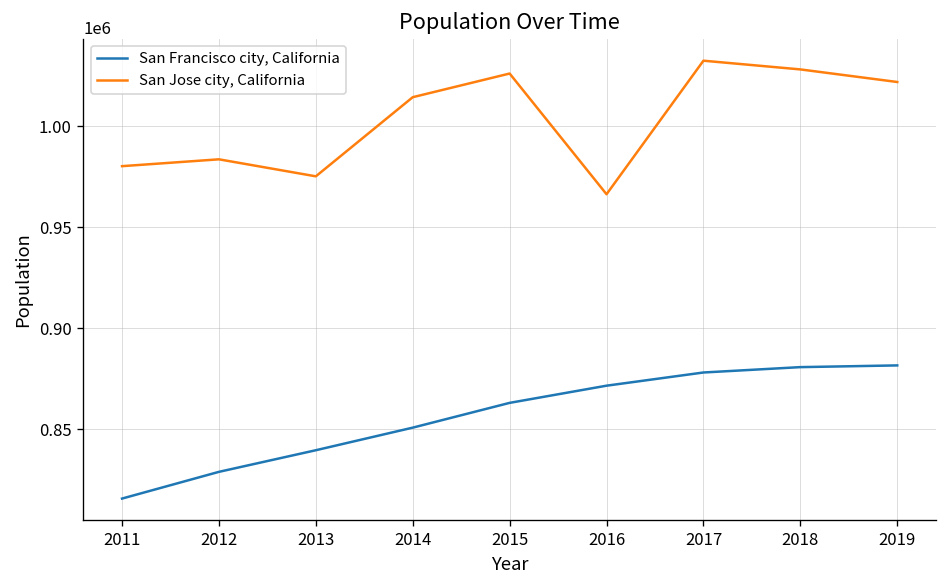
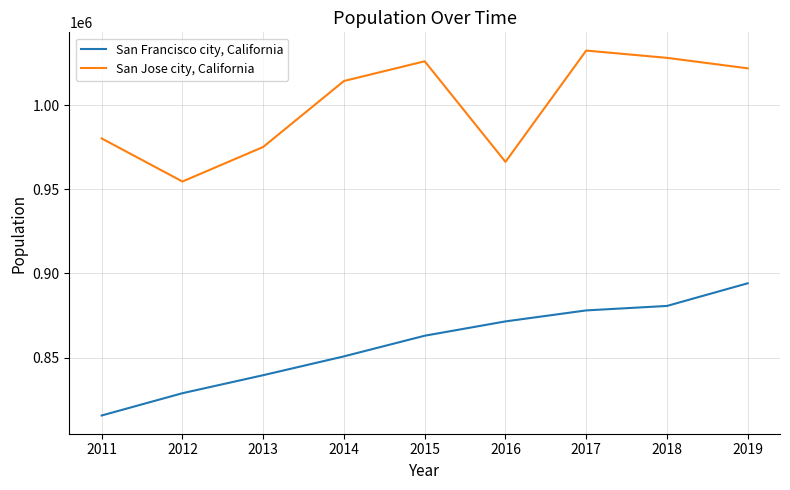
San Jose city, California, 2012: 984000 -> 955000
San Francisco city, California, 2019: 882000 -> 894000
